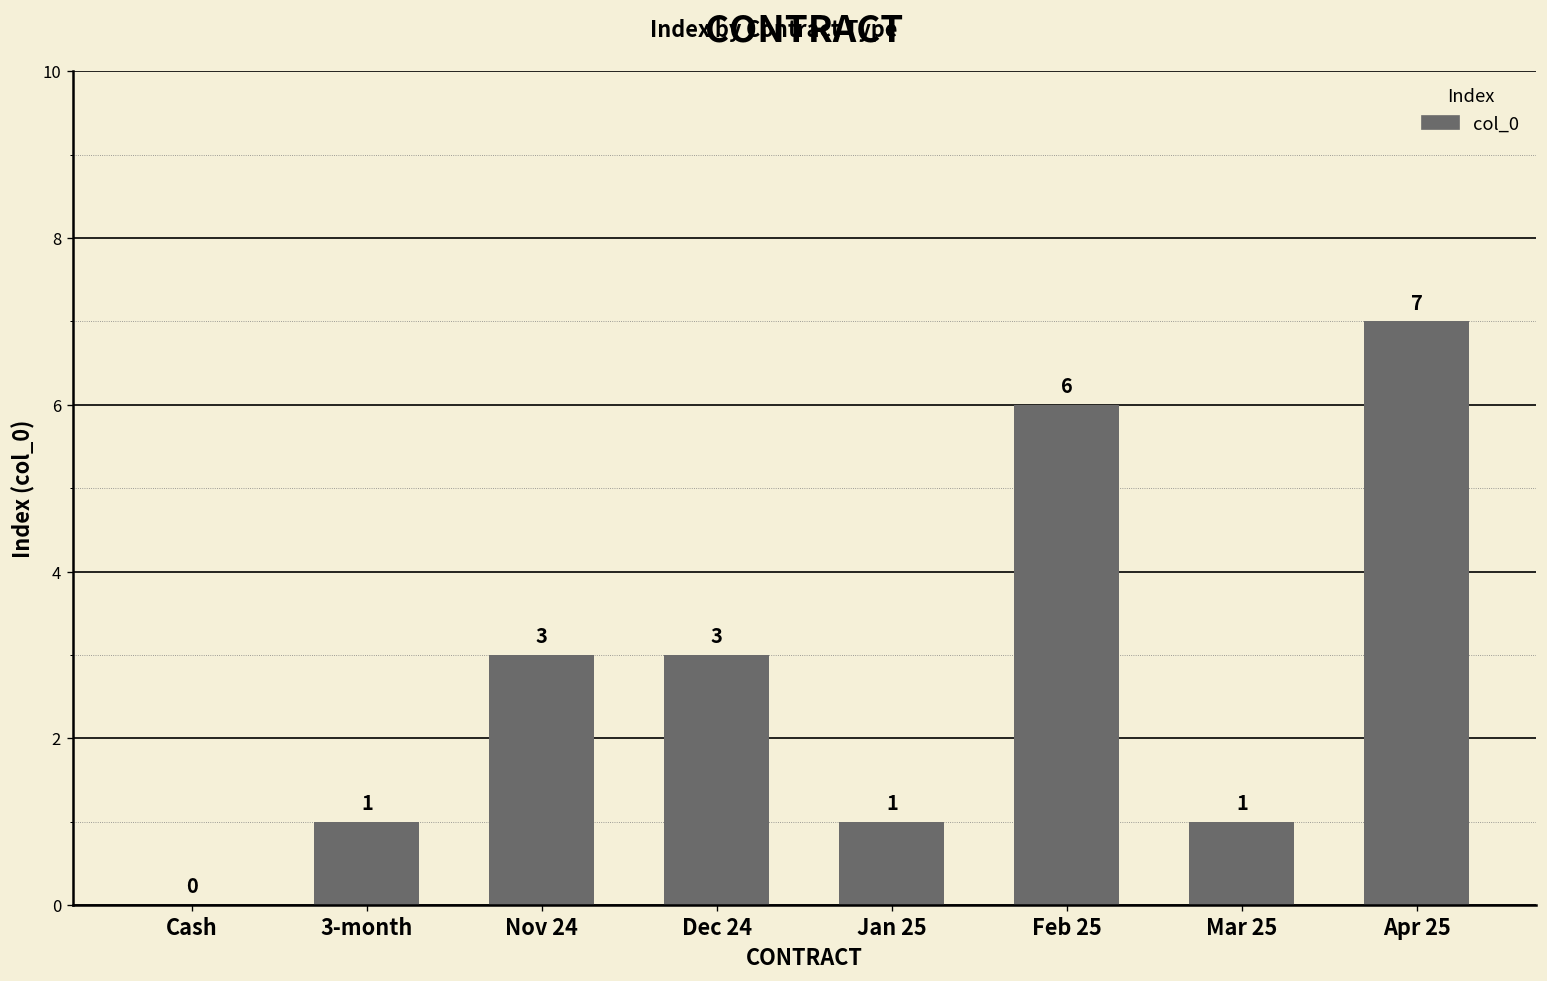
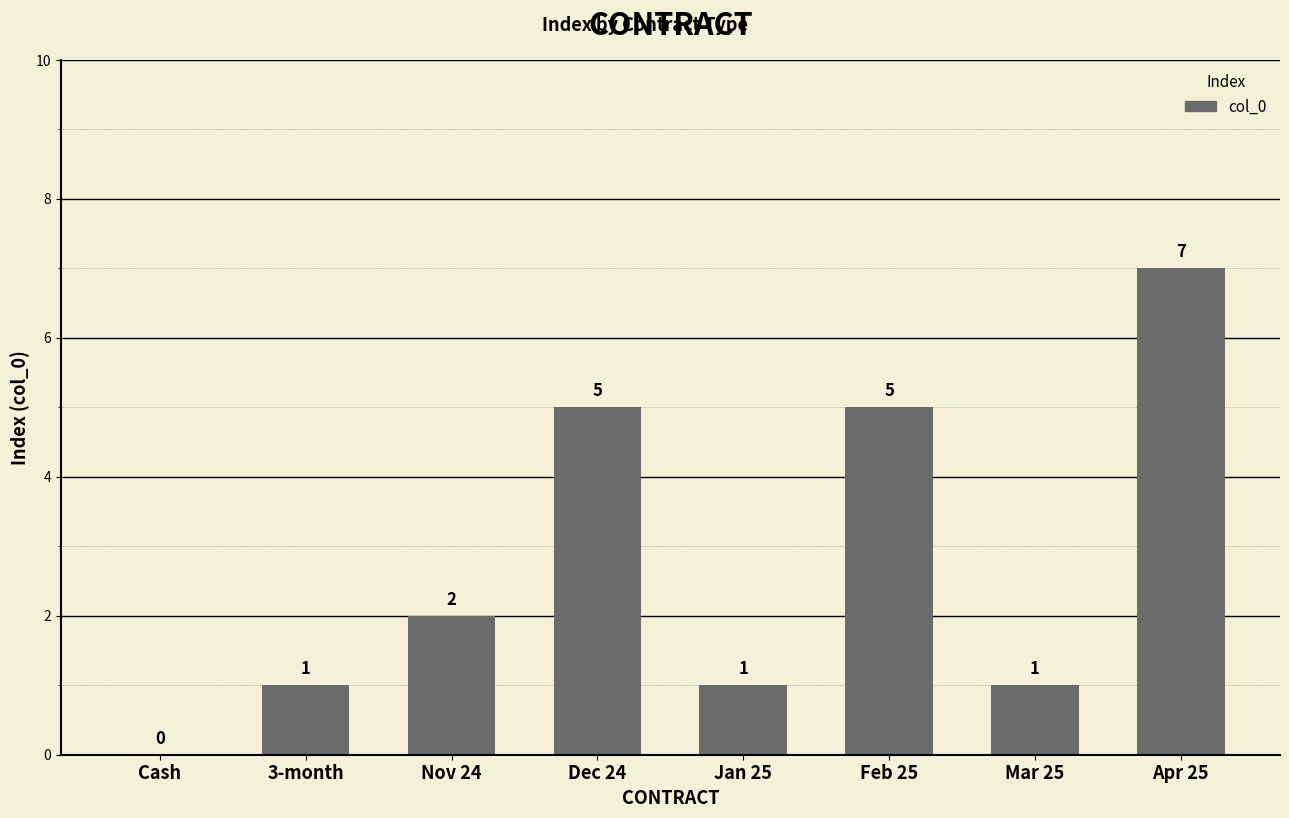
Nov 24: 3 -> 2
Dec 24: 3 -> 5
Feb 25: 6 -> 5
